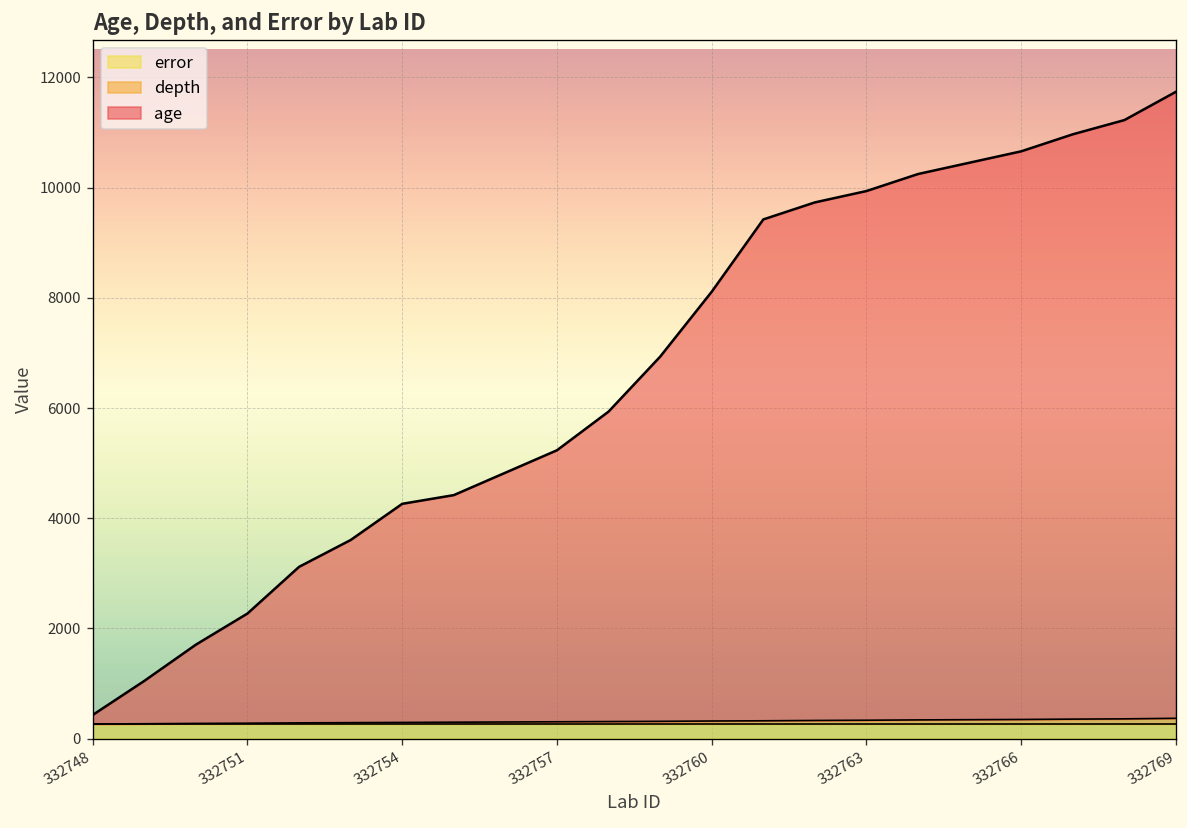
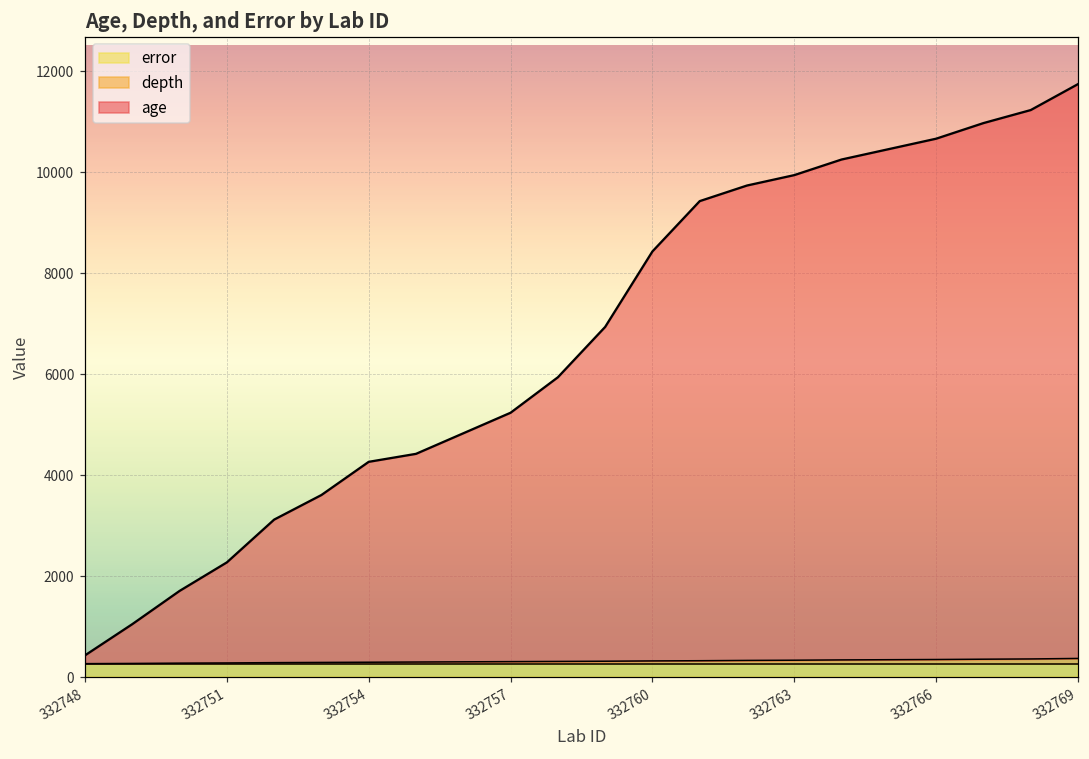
age, 332760: 7800 -> 8100
